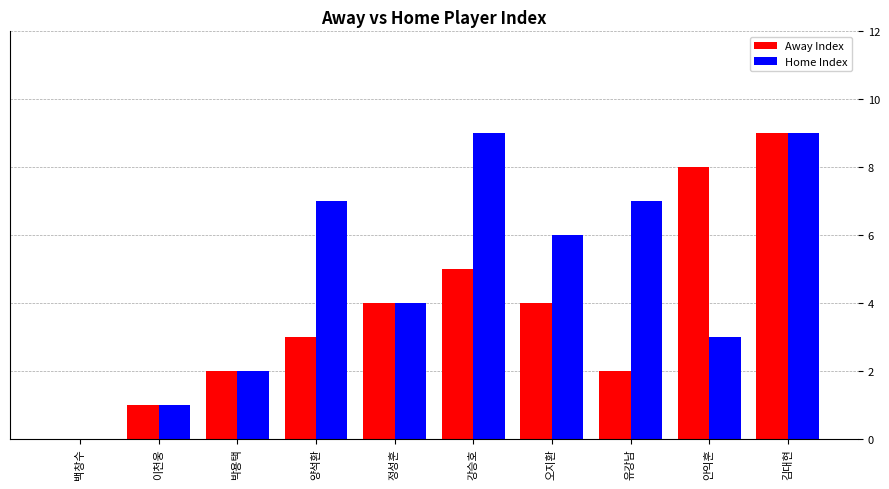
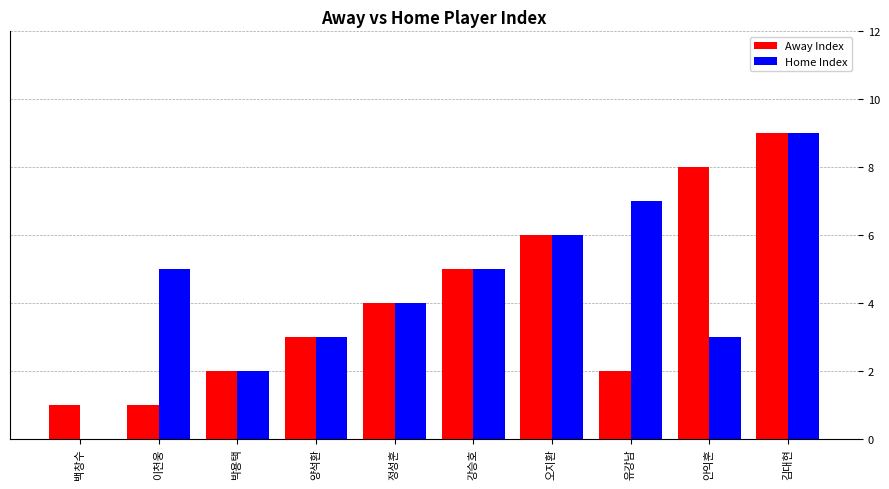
Away Index, 백창수: 0 -> 1
Home Index, 이천웅: 1 -> 5
Home Index, 양석환: 7 -> 3
Home Index, 강승호: 9 -> 5
Away Index, 오지환: 4 -> 6
